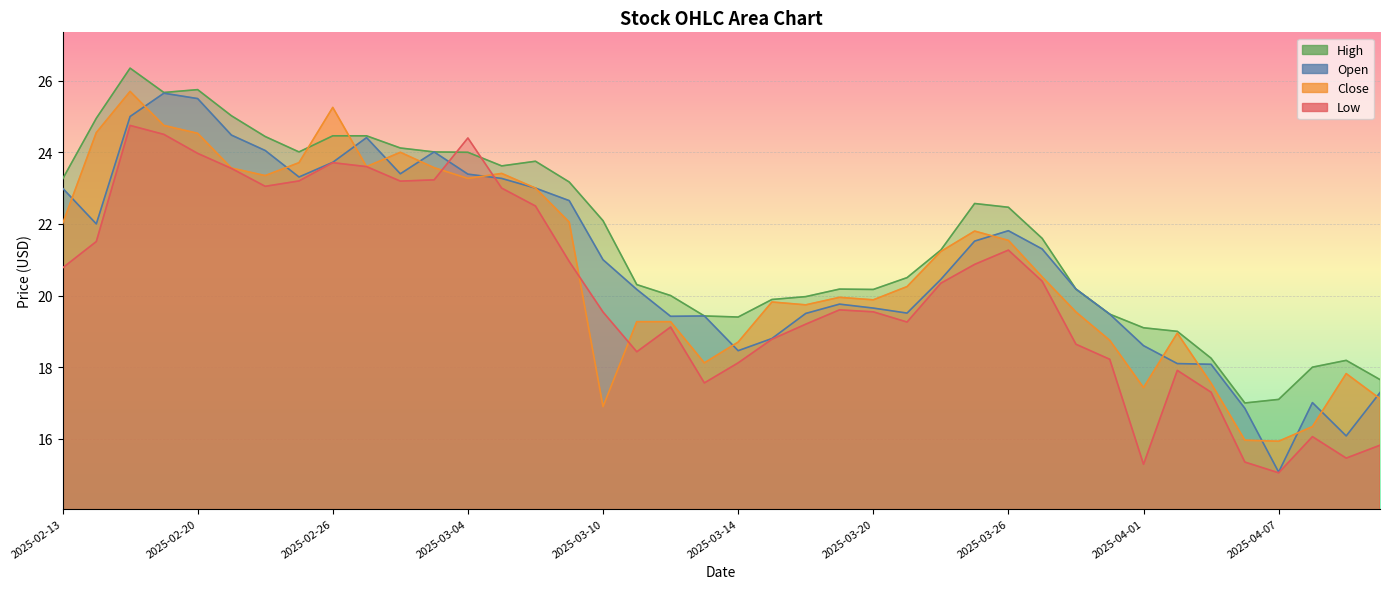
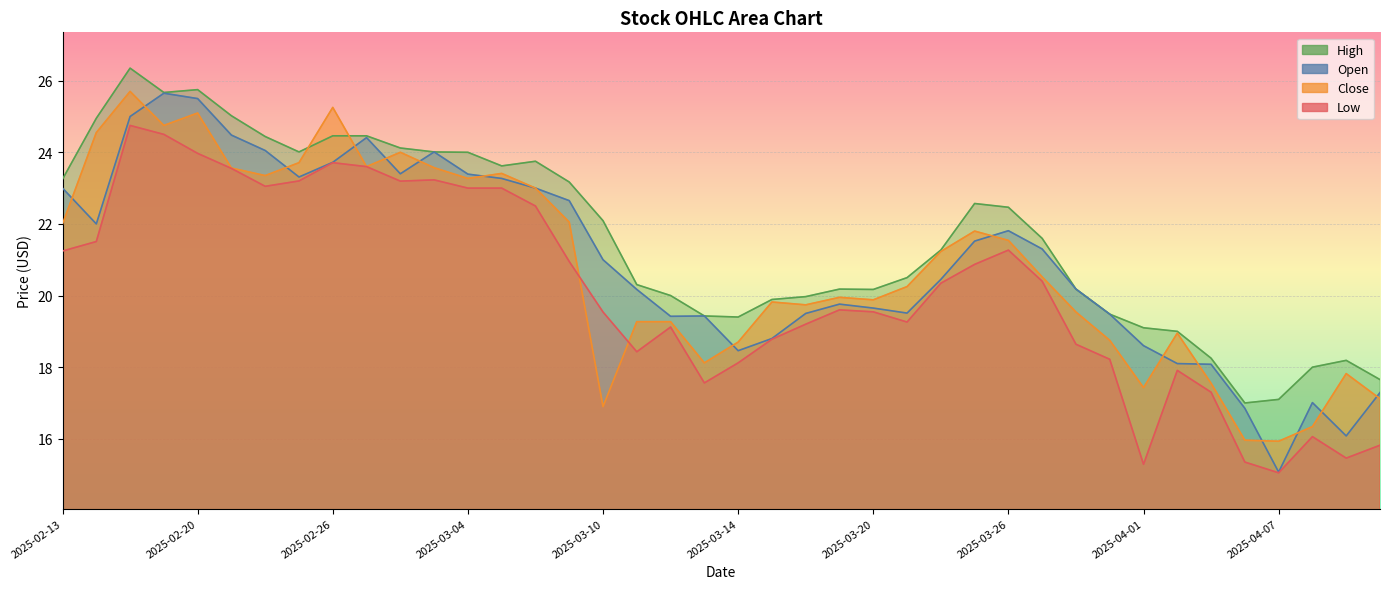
Low, 2025-02-13: 20.8 -> 21.2
Close, 2025-02-20: 24.5 -> 25.1
Low, 2025-03-04: 24.4 -> 23.0
